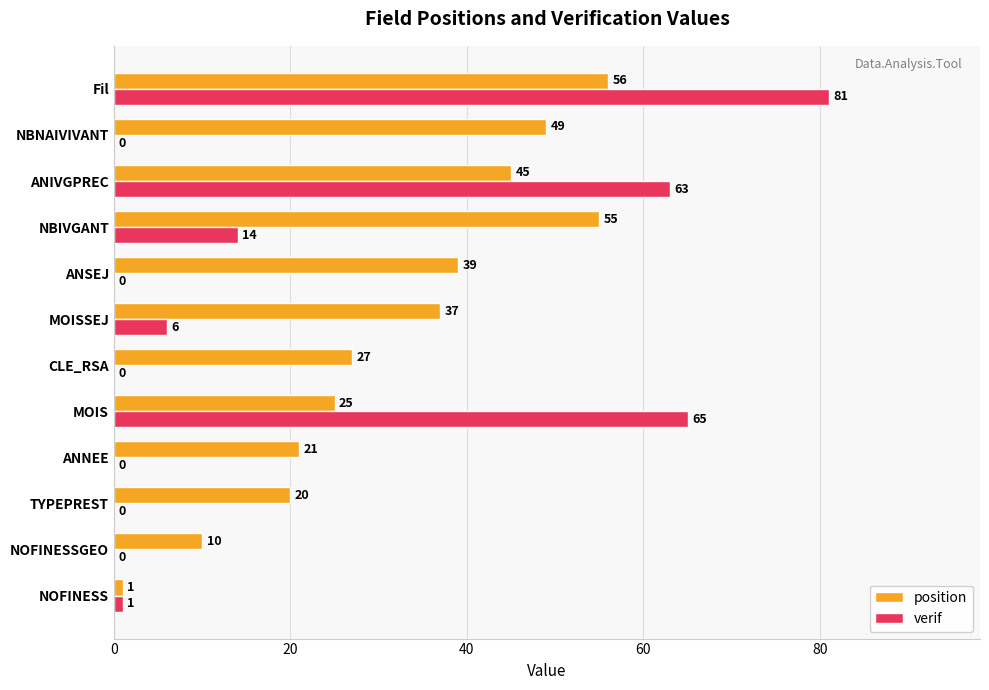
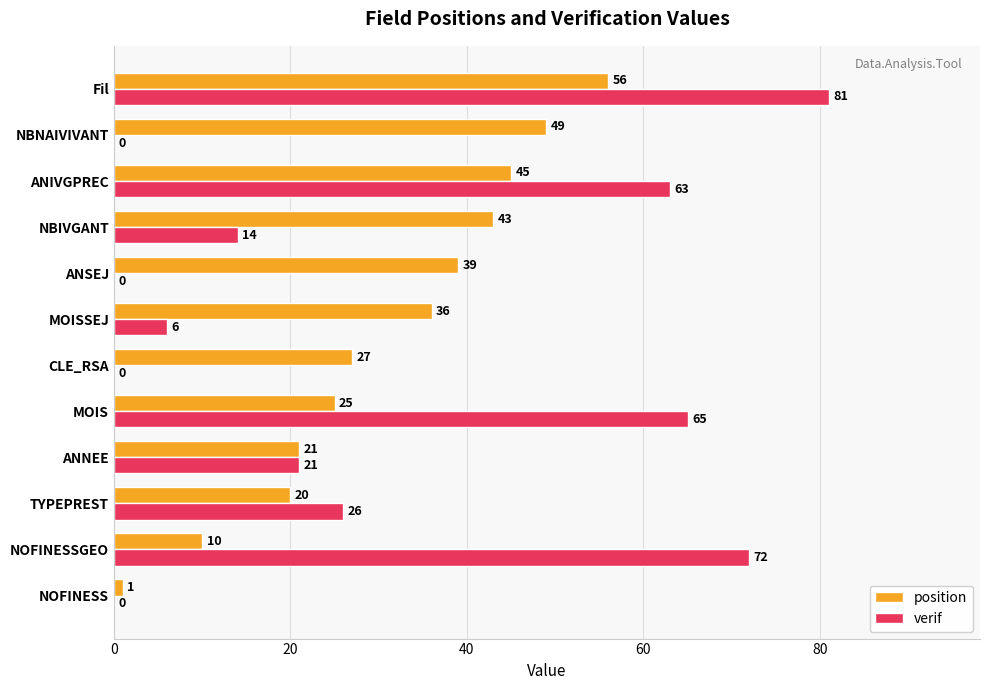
position, NBIVGANT: 55 -> 43
position, MOISSEJ: 37 -> 36
verif, ANNEE: 0 -> 21
verif, TYPEPREST: 0 -> 26
verif, NOFINESSGEO: 0 -> 72
verif, NOFINESS: 1 -> 0
